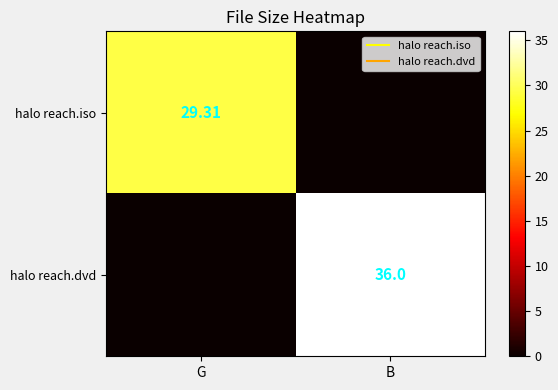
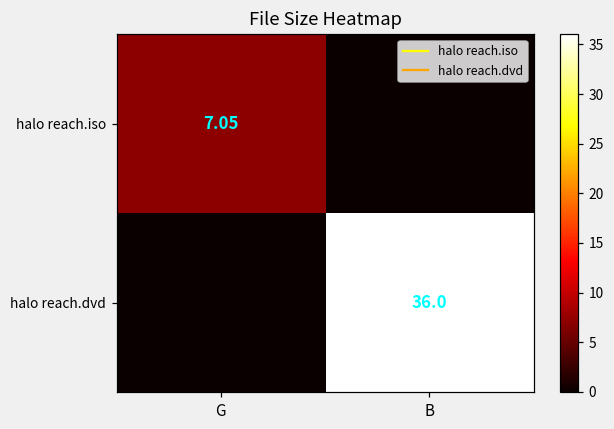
halo reach.iso, G: 29.31 -> 7.05
